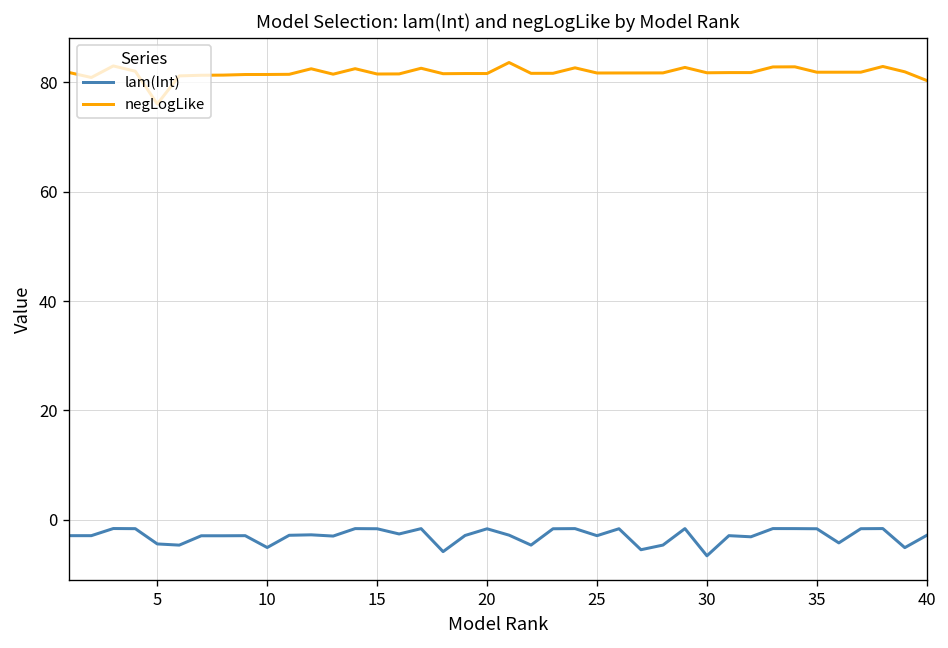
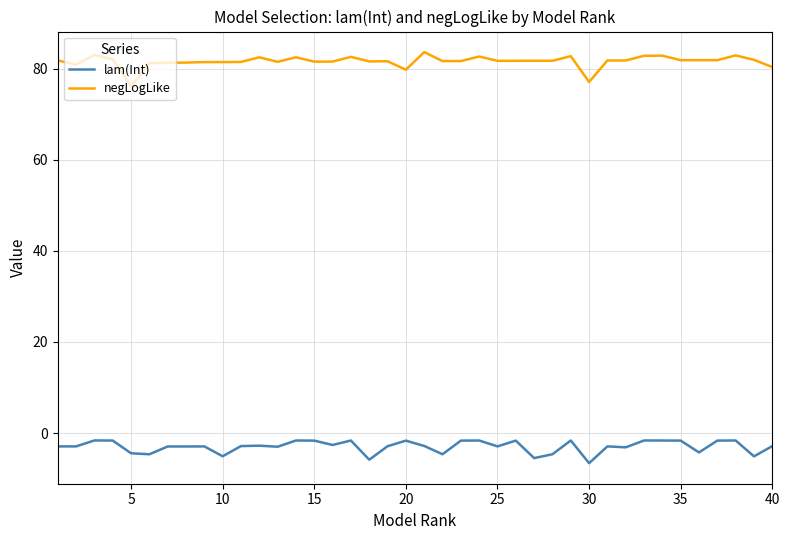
negLogLike, 20: 82 -> 80
negLogLike, 30: 82 -> 77
